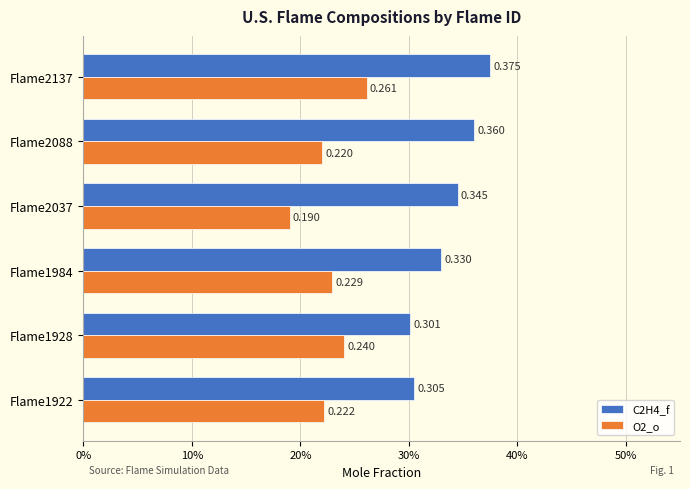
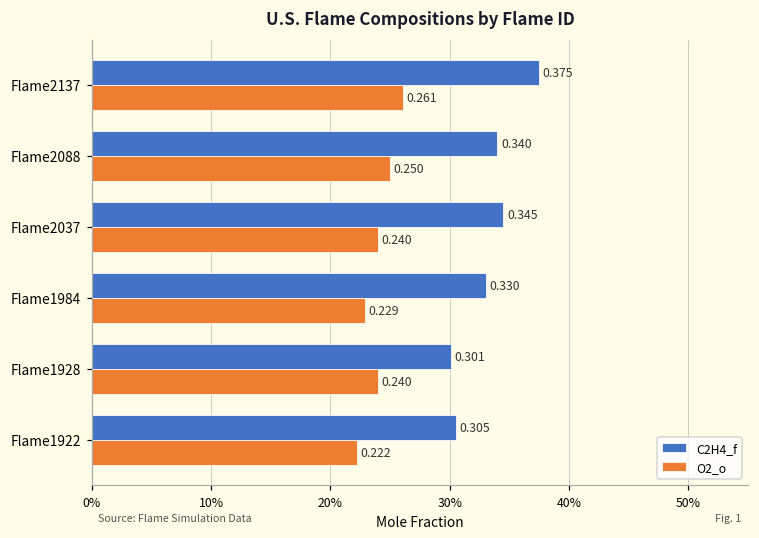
C2H4_f, Flame2088: 0.360 -> 0.340
O2_o, Flame2088: 0.220 -> 0.250
O2_o, Flame2037: 0.190 -> 0.240
